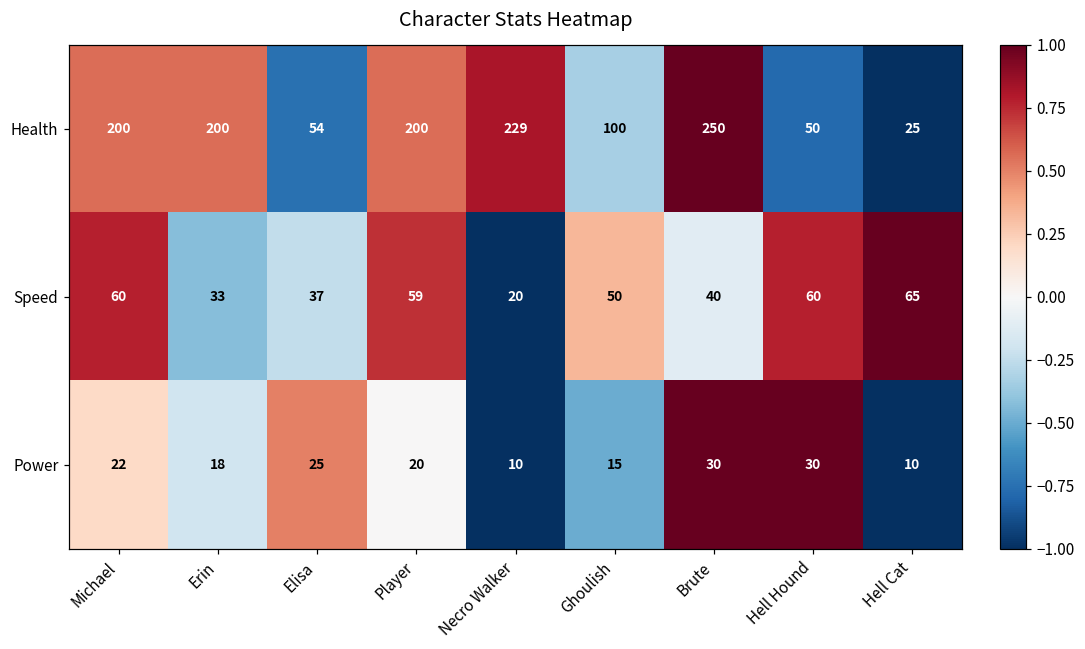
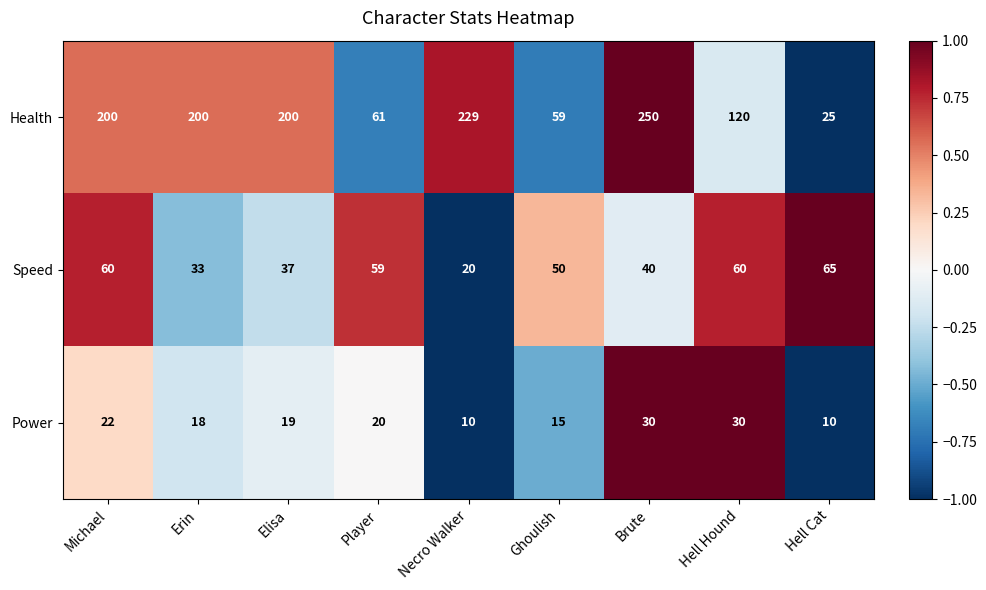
Health, Elisa: 54 -> 200
Health, Player: 200 -> 61
Health, Ghoulish: 100 -> 59
Health, Hell Hound: 50 -> 120
Power, Elisa: 25 -> 19
